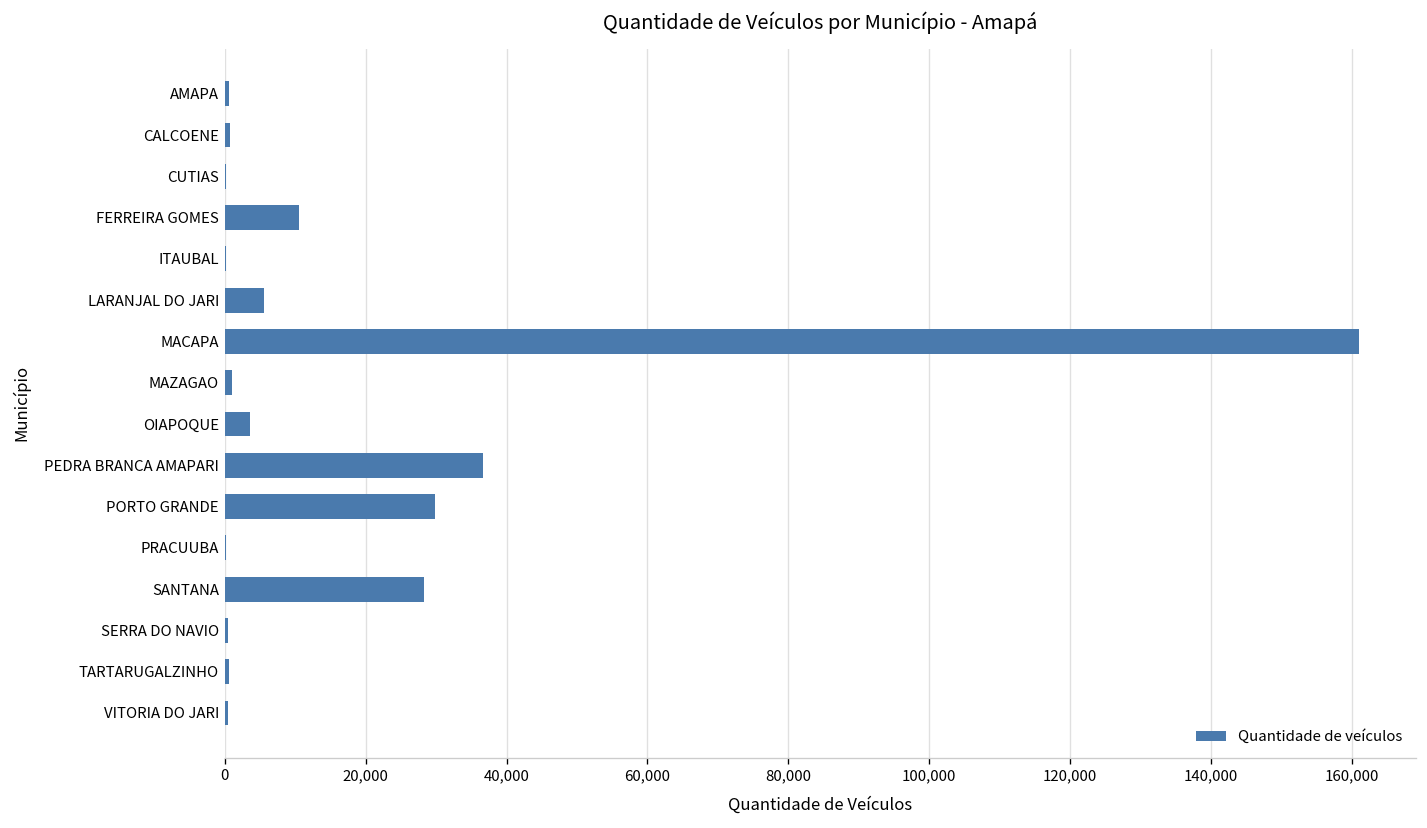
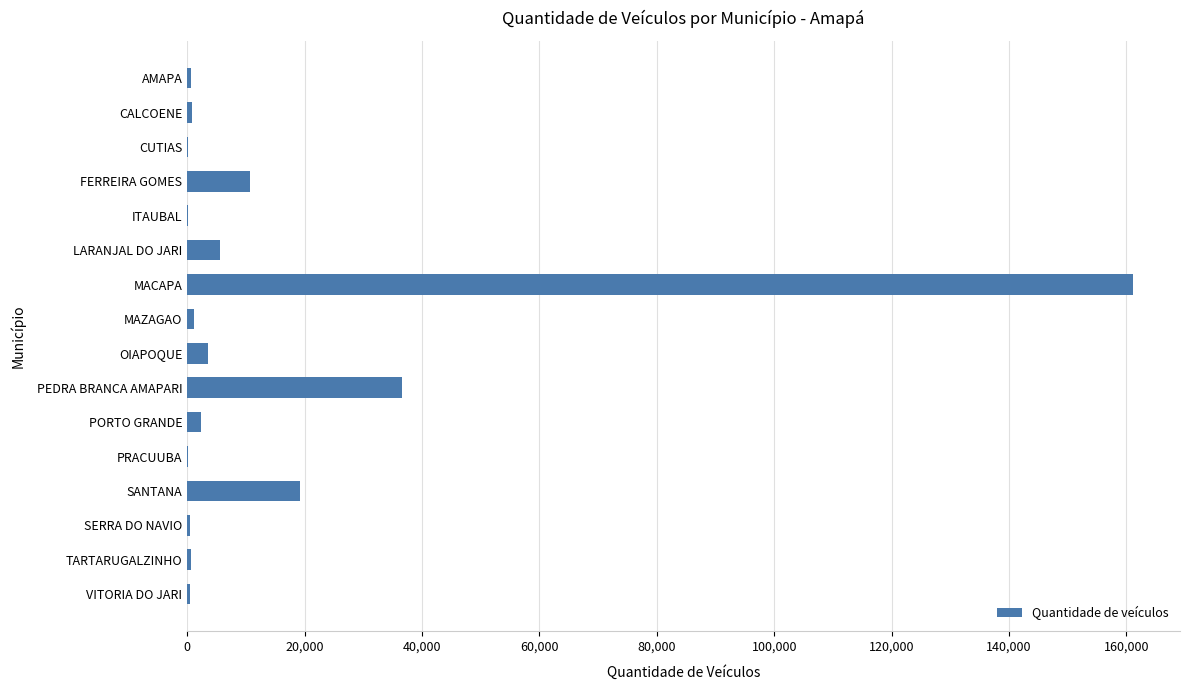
PORTO GRANDE: 30,000 -> 2,000
SANTANA: 28,000 -> 19,000
